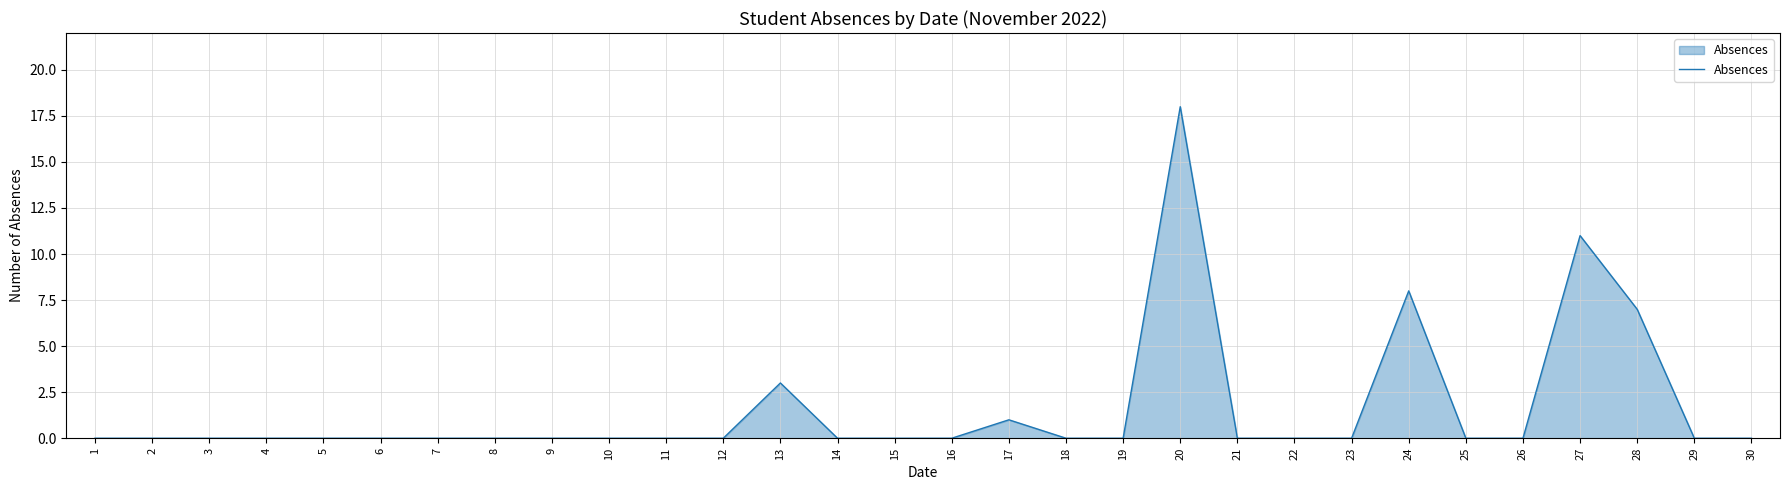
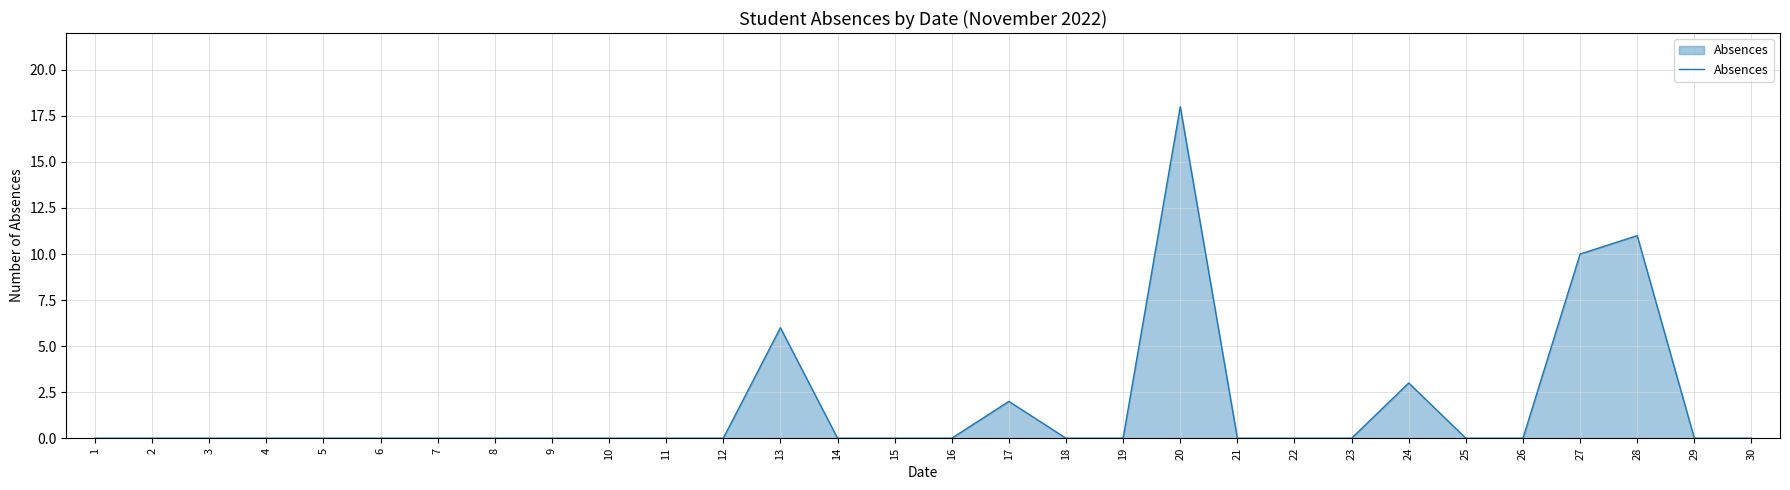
13: 3 -> 6
17: 1 -> 2
24: 8 -> 3
27: 11 -> 10
28: 7 -> 11
